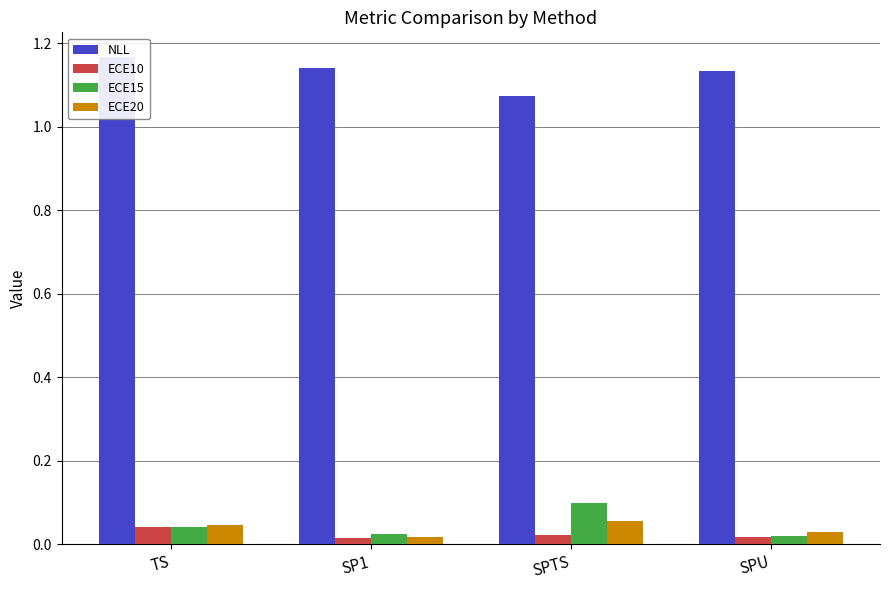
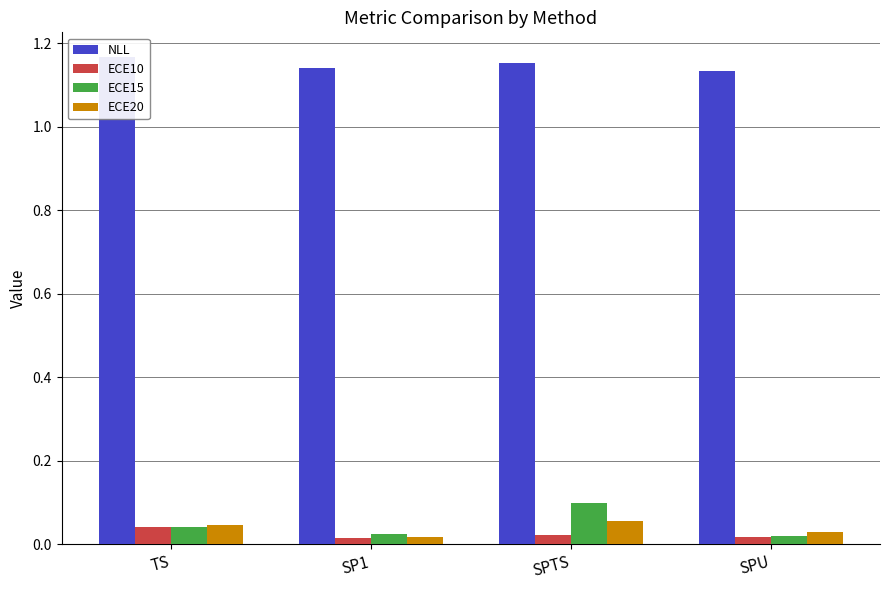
NLL, SPTS: 1.07 -> 1.15
